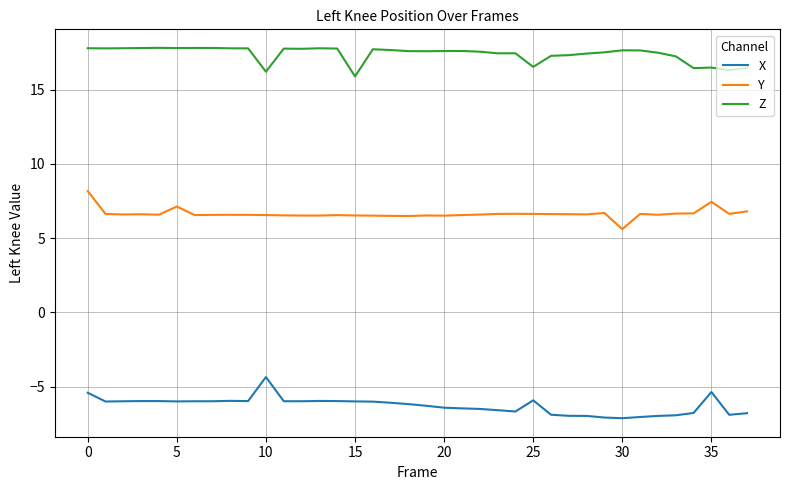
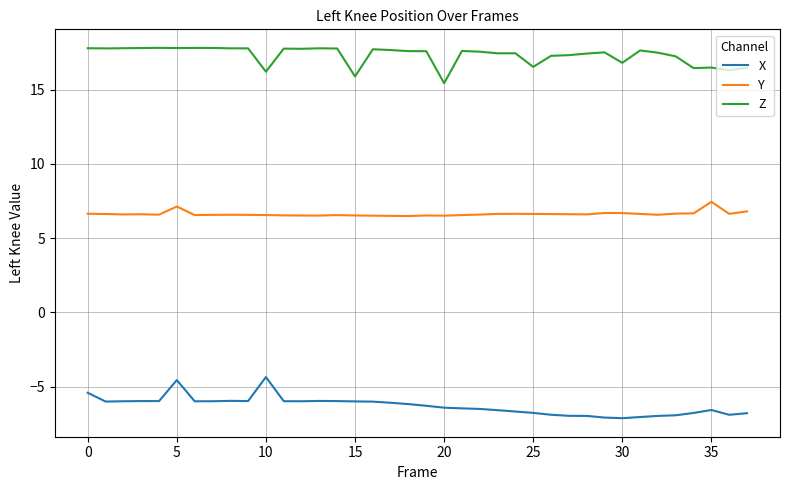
Y, 0: 8.2 -> 6.6
X, 5: -6.0 -> -4.6
Z, 20: 17.6 -> 15.4
X, 25: -5.9 -> -6.8
Y, 30: 5.6 -> 6.7
Z, 30: 17.7 -> 16.8
X, 35: -5.4 -> -6.6
